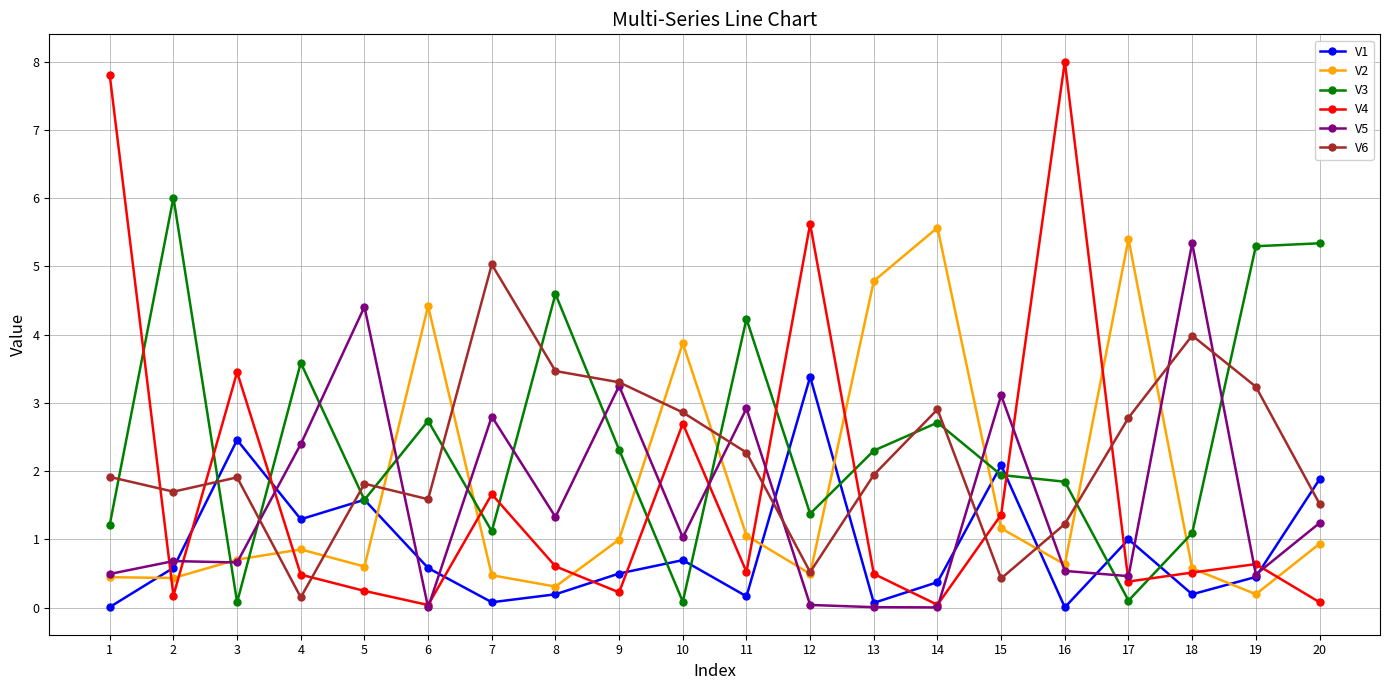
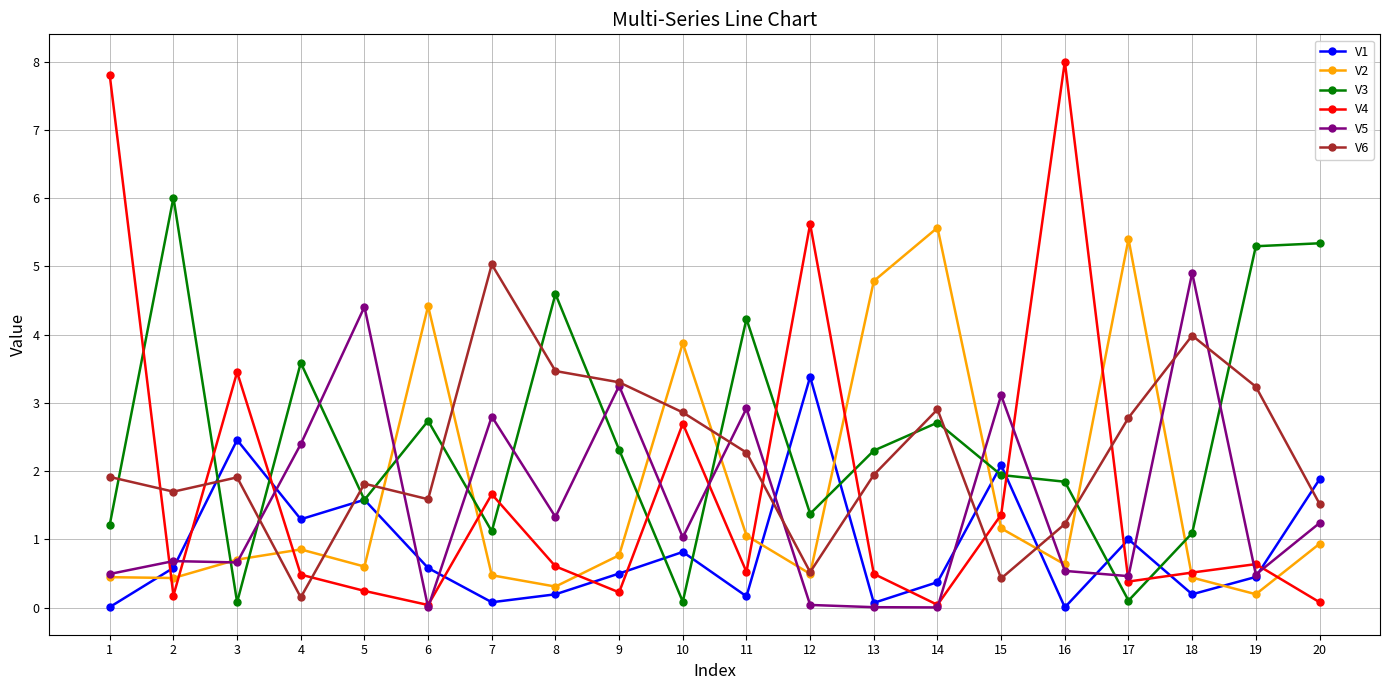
V2, 9: 1.0 -> 0.8
V1, 10: 0.7 -> 0.8
V2, 18: 0.6 -> 0.4
V5, 18: 5.3 -> 4.9
